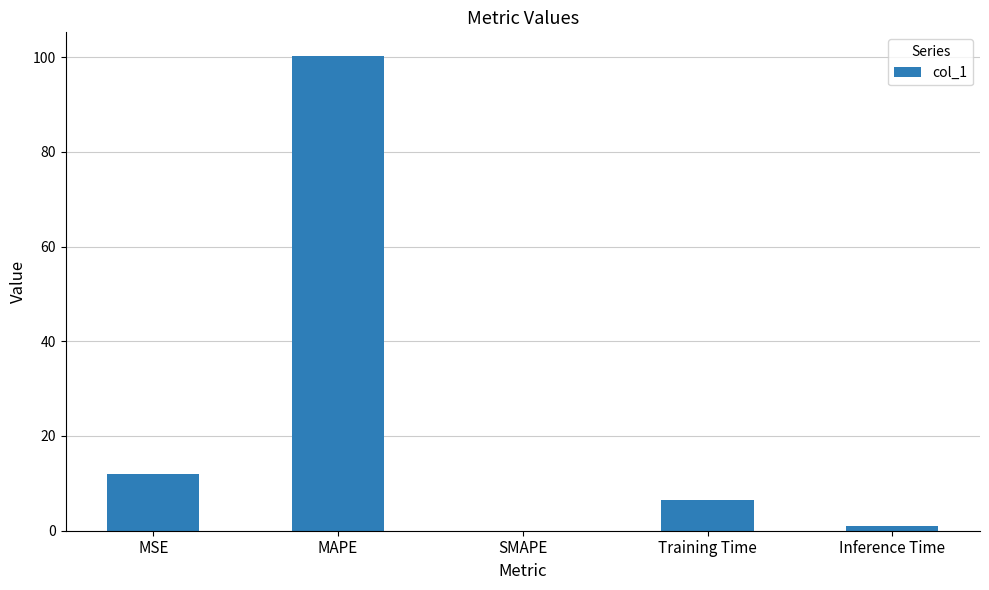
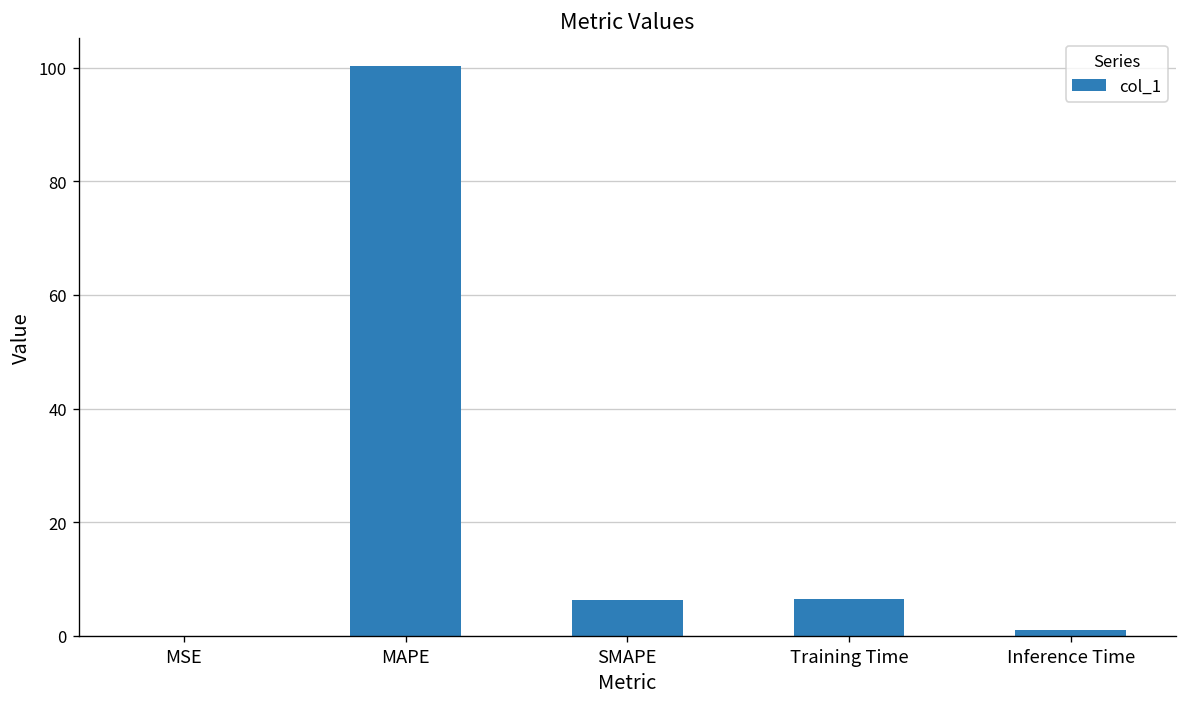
MSE: 12 -> 0
SMAPE: 0 -> 6
